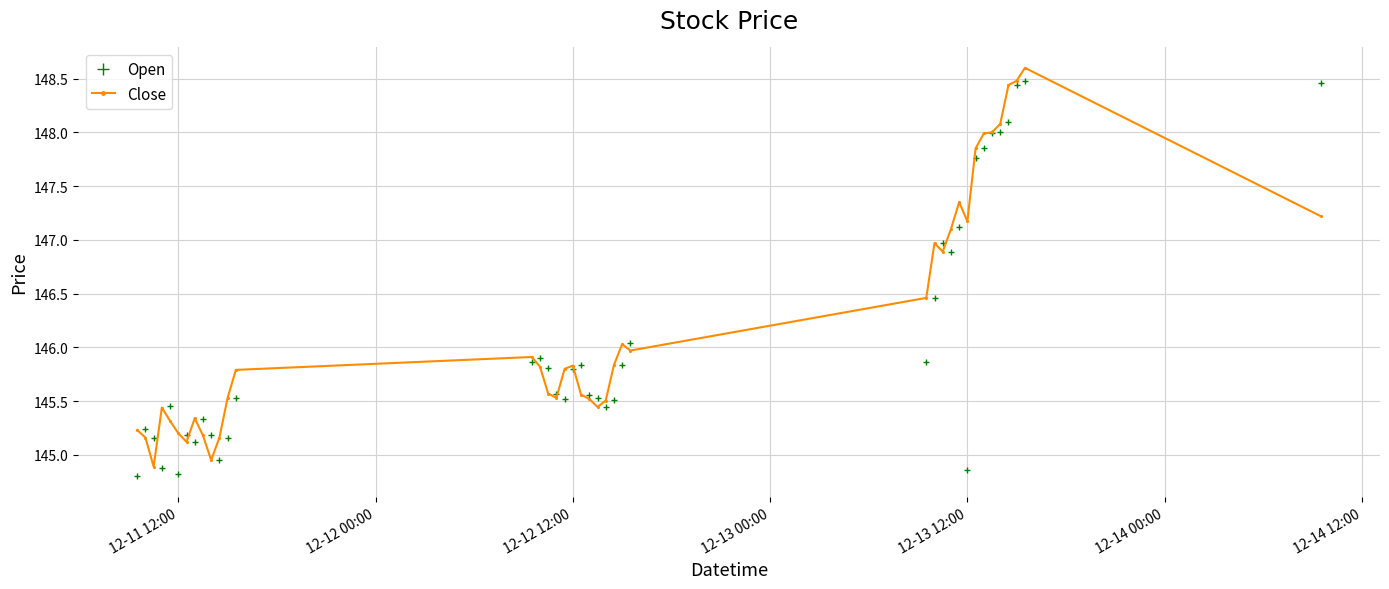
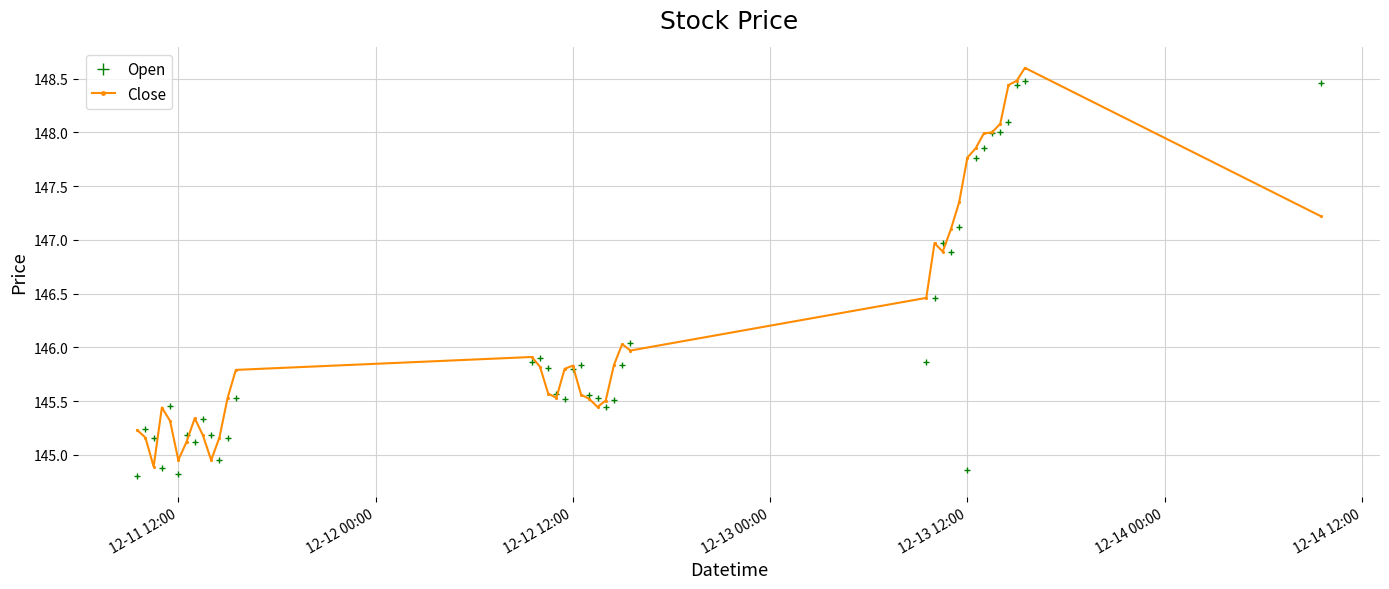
Close, 12-11 12:00: 145.20 -> 144.95
Close, 12-13 12:00: 147.17 -> 147.76
